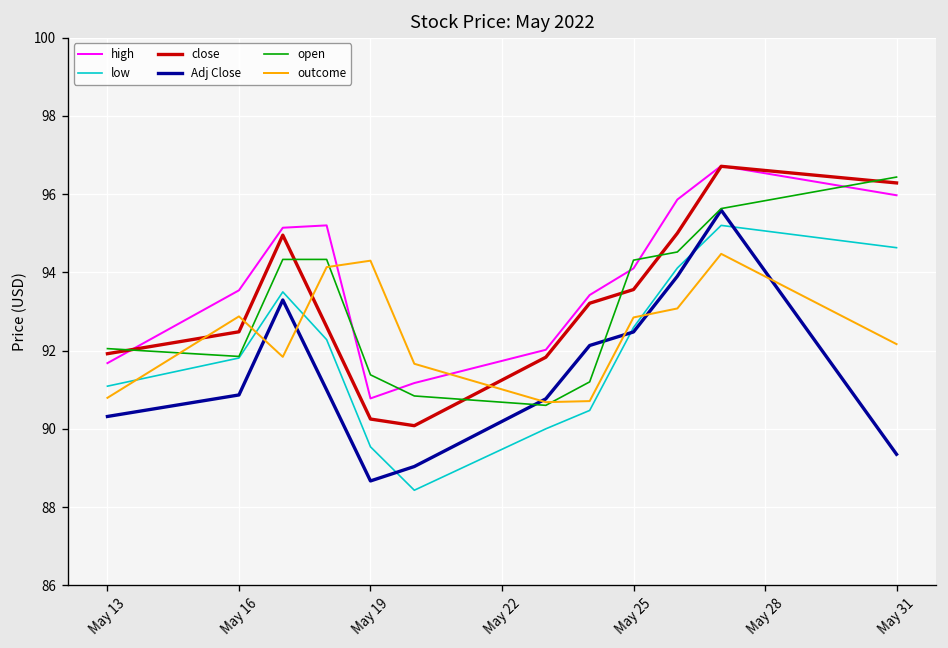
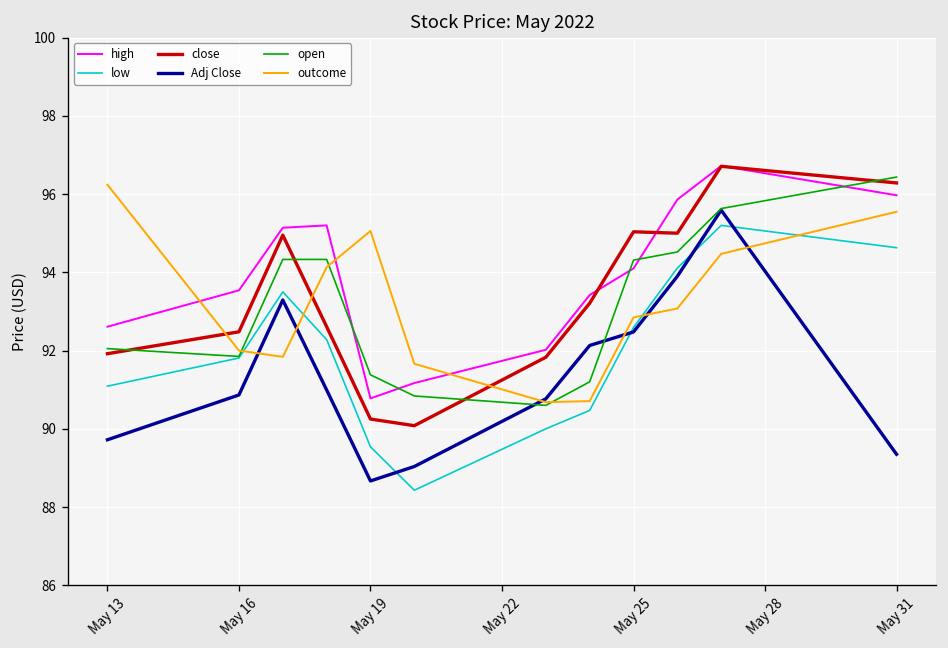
high, May 13: 91.7 -> 92.6
Adj Close, May 13: 90.3 -> 89.7
outcome, May 13: 90.8 -> 96.2
outcome, May 16: 92.9 -> 92.0
outcome, May 19: 94.3 -> 95.1
close, May 25: 93.6 -> 95.0
outcome, May 31: 92.2 -> 95.5
